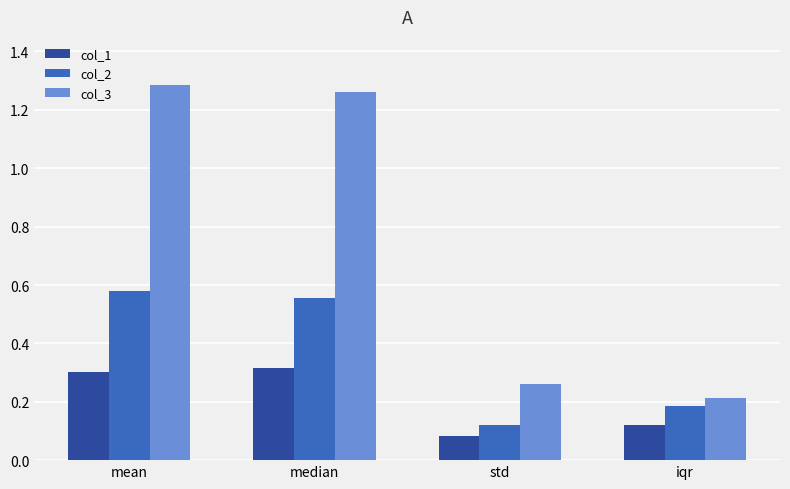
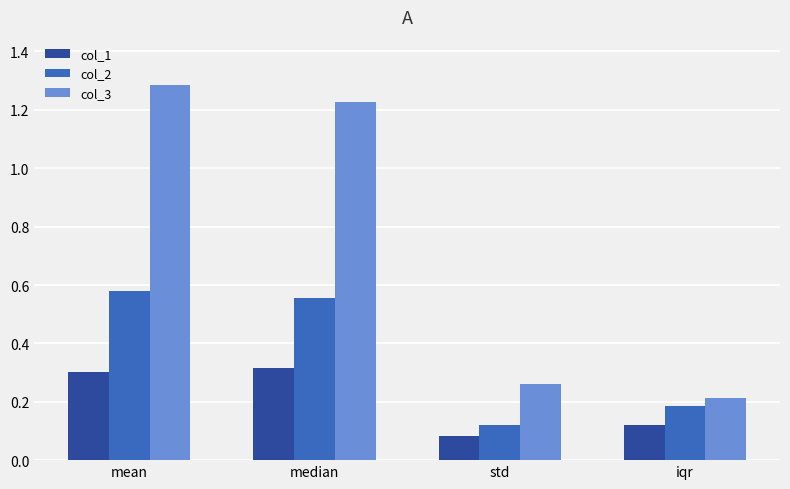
col_3, median: 1.26 -> 1.23
